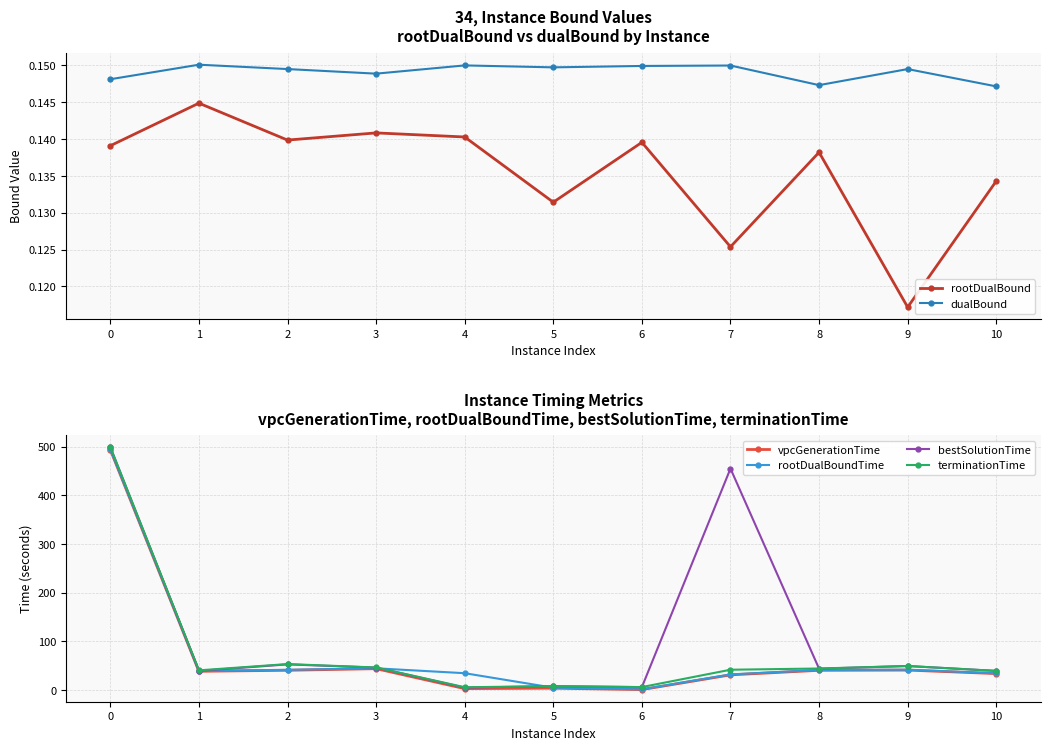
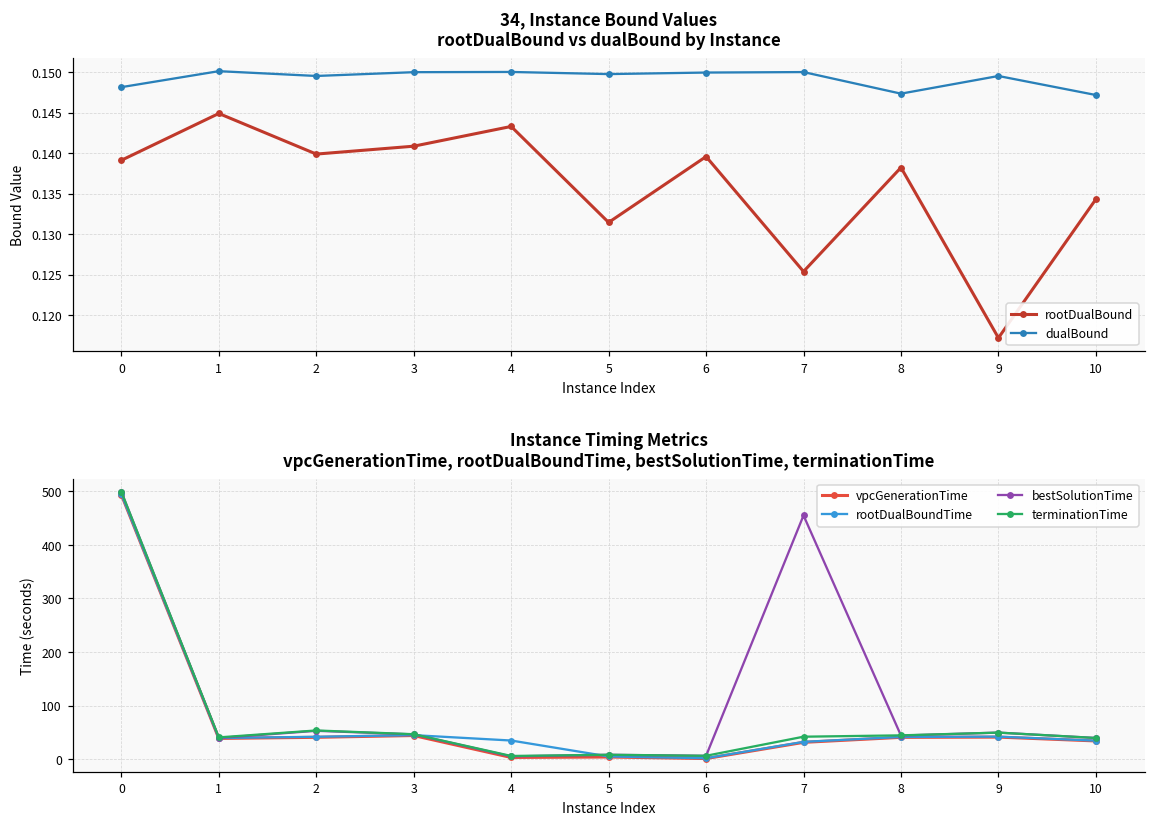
34, Instance Bound Values rootDualBound vs dualBound by Instance, dualBound, 3: 0.149 -> 0.150
34, Instance Bound Values rootDualBound vs dualBound by Instance, rootDualBound, 4: 0.140 -> 0.143
